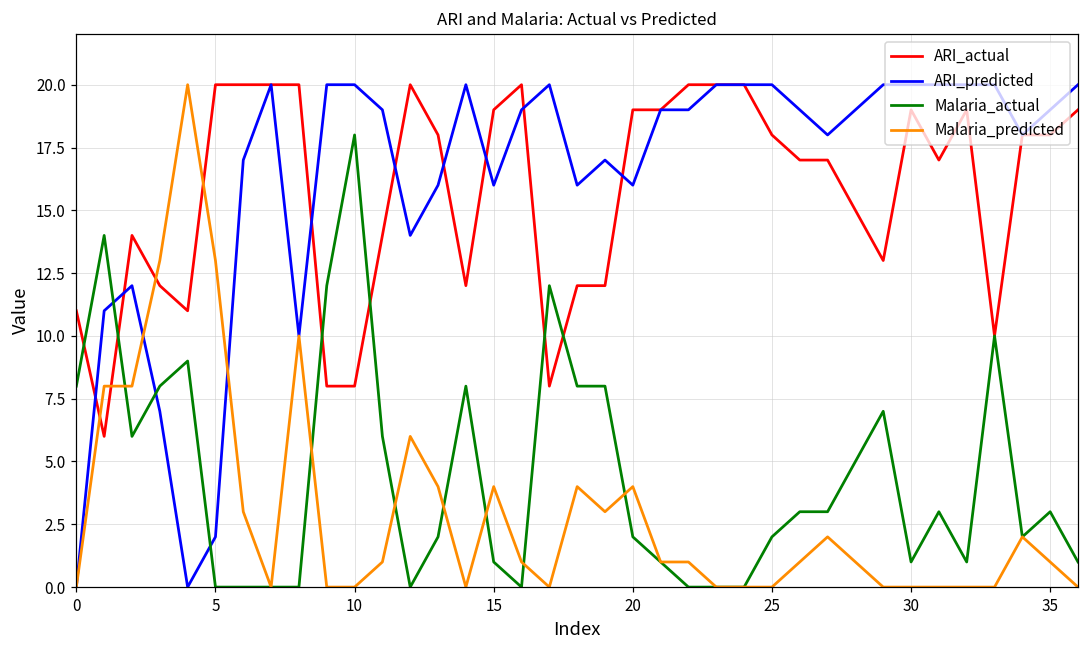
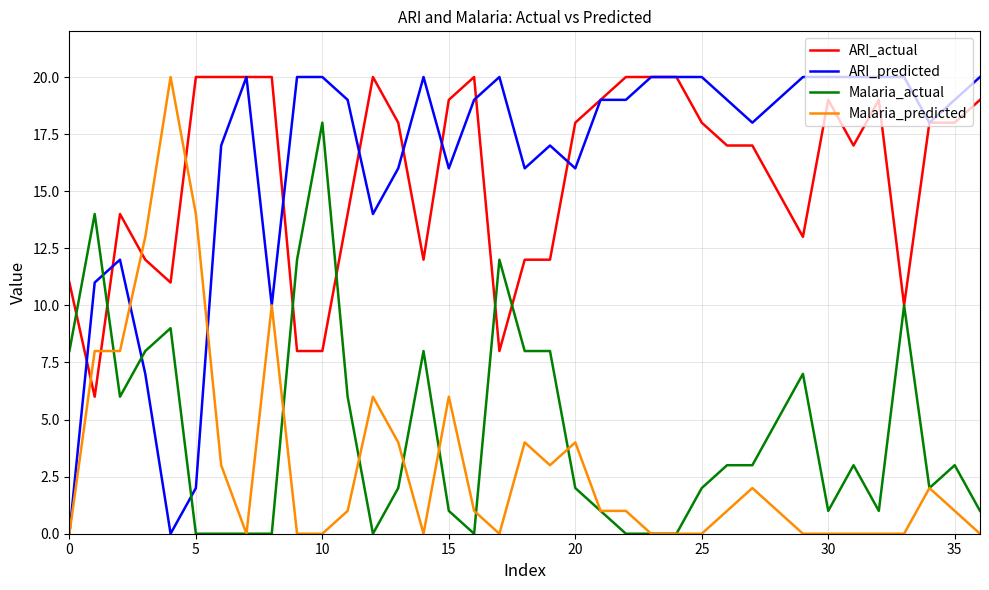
Malaria_predicted, 5: 13 -> 14
Malaria_predicted, 15: 4 -> 6
ARI_actual, 20: 19 -> 18
